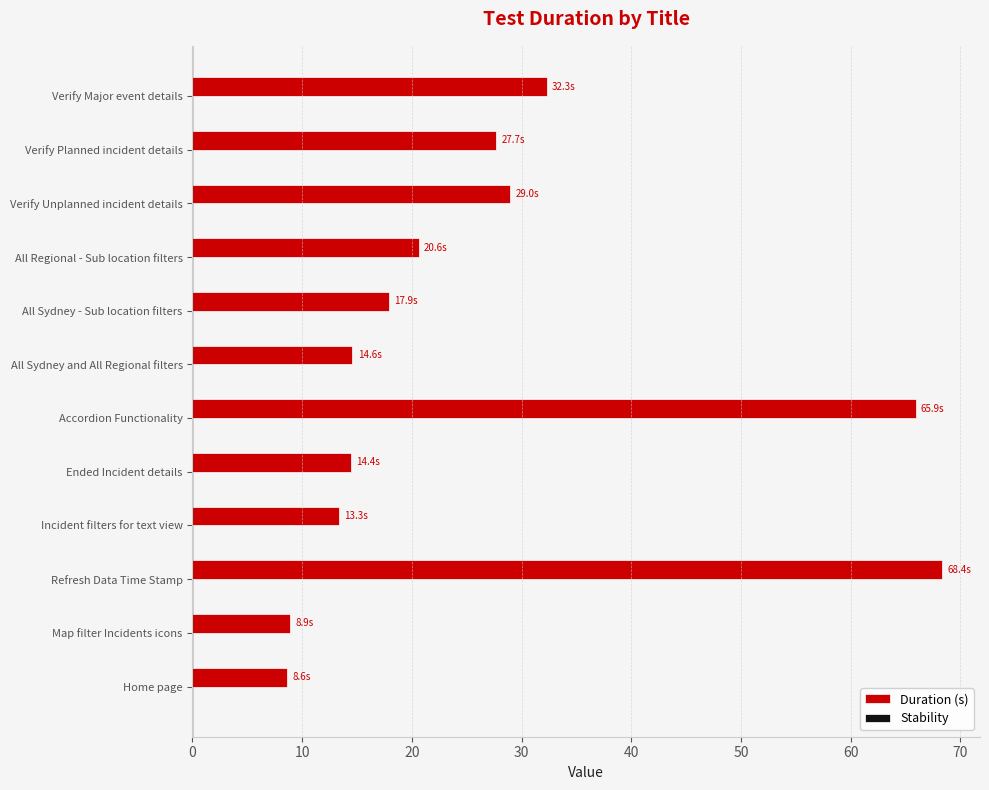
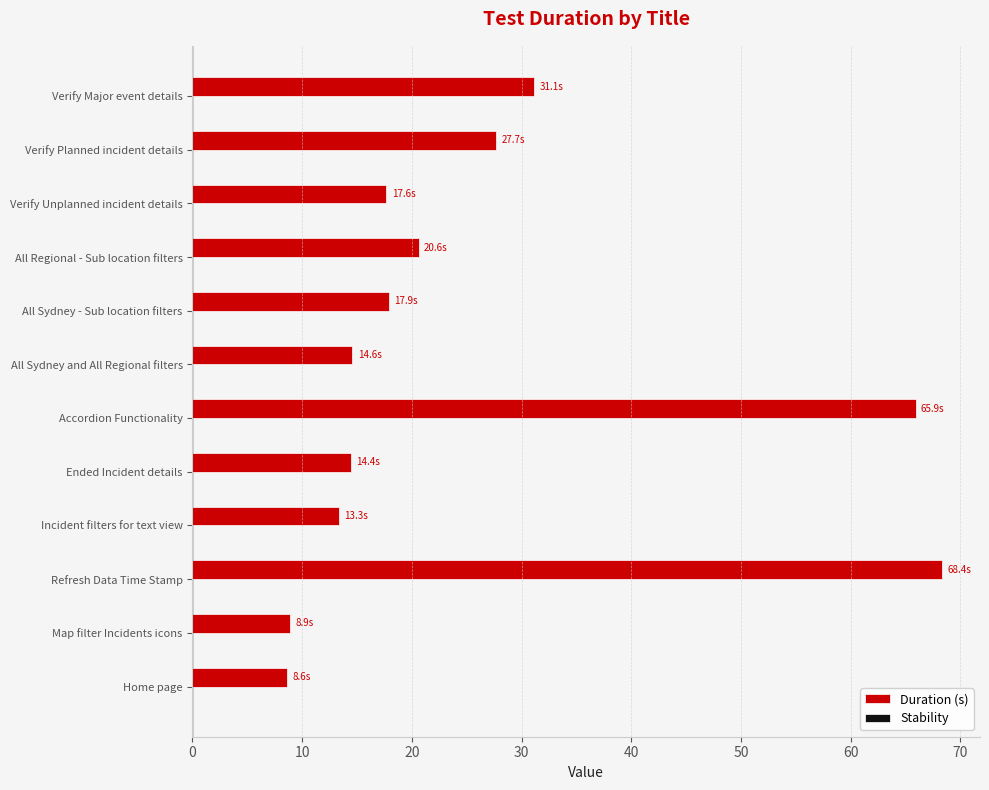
Duration (s), Verify Major event details: 32.3s -> 31.1s
Duration (s), Verify Unplanned incident details: 29.0s -> 17.6s
